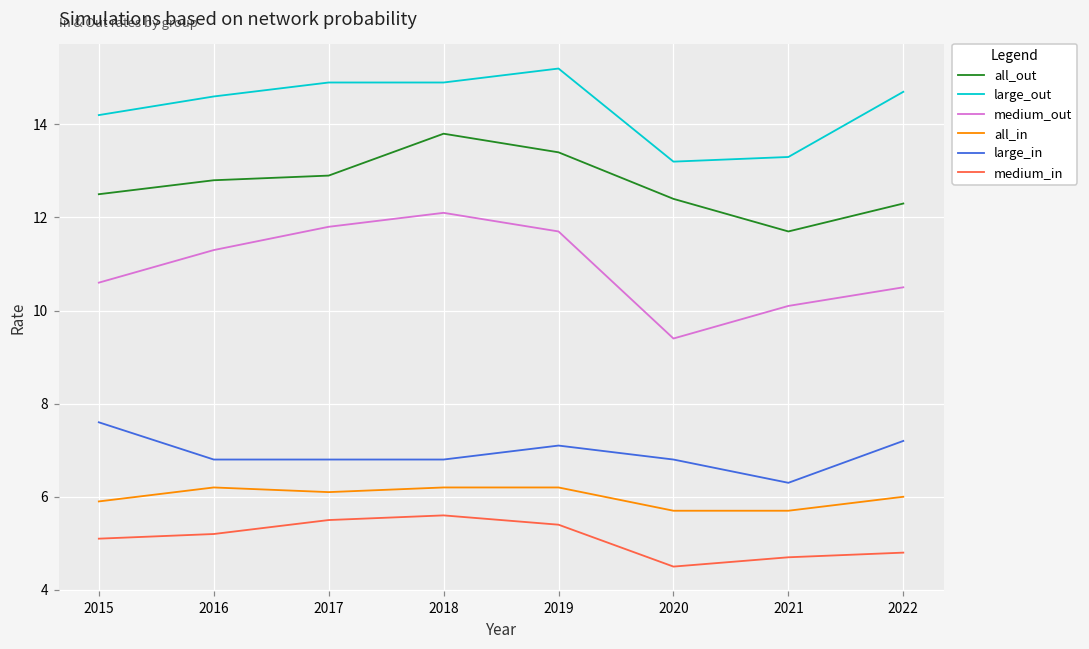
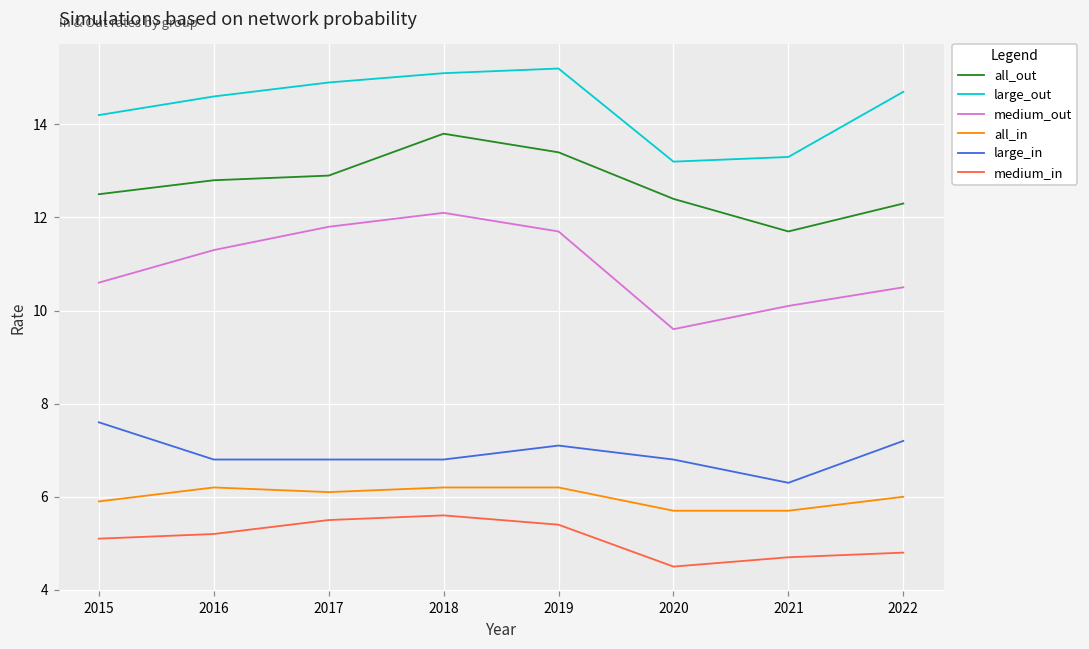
large_out, 2018: 14.9 -> 15.1
medium_out, 2020: 9.4 -> 9.6
